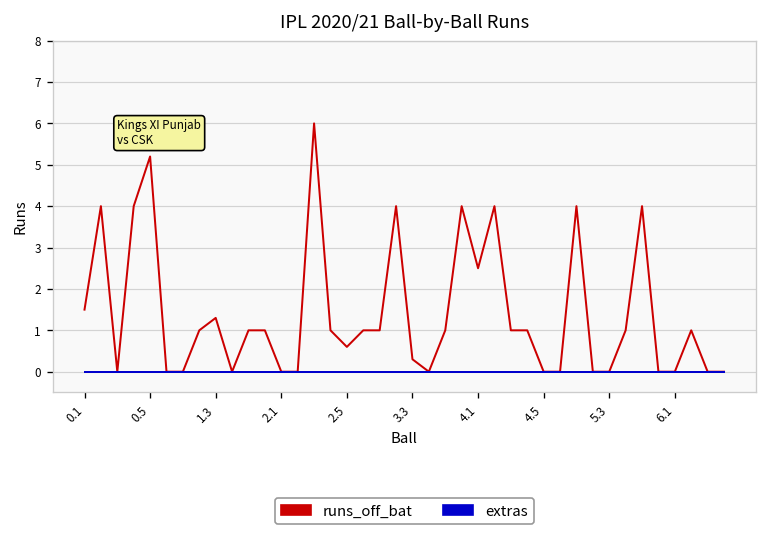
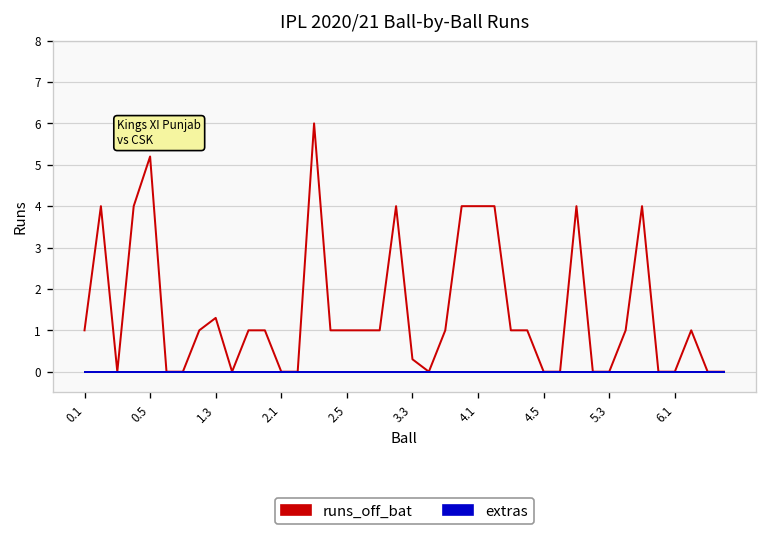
runs_off_bat, 0.1: 1.5 -> 1.0
runs_off_bat, 2.5: 0.6 -> 1.0
runs_off_bat, 4.1: 2.5 -> 4.0
